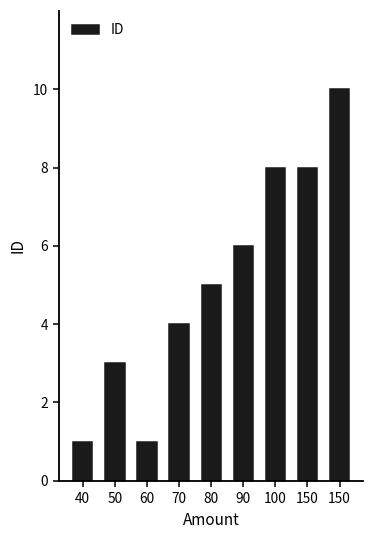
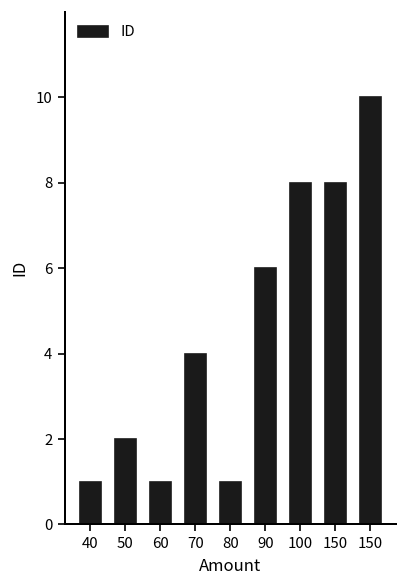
50: 3 -> 2
80: 5 -> 1
